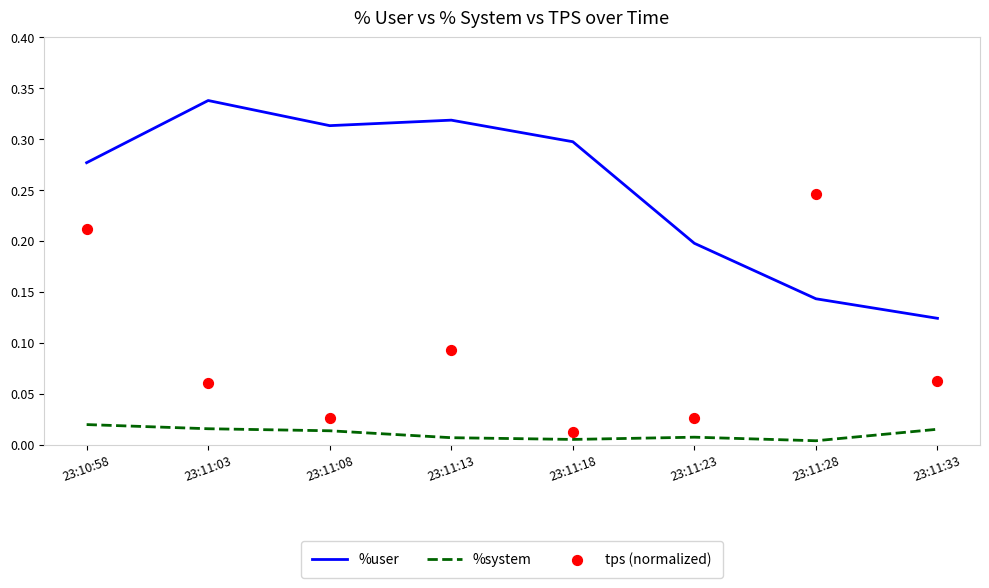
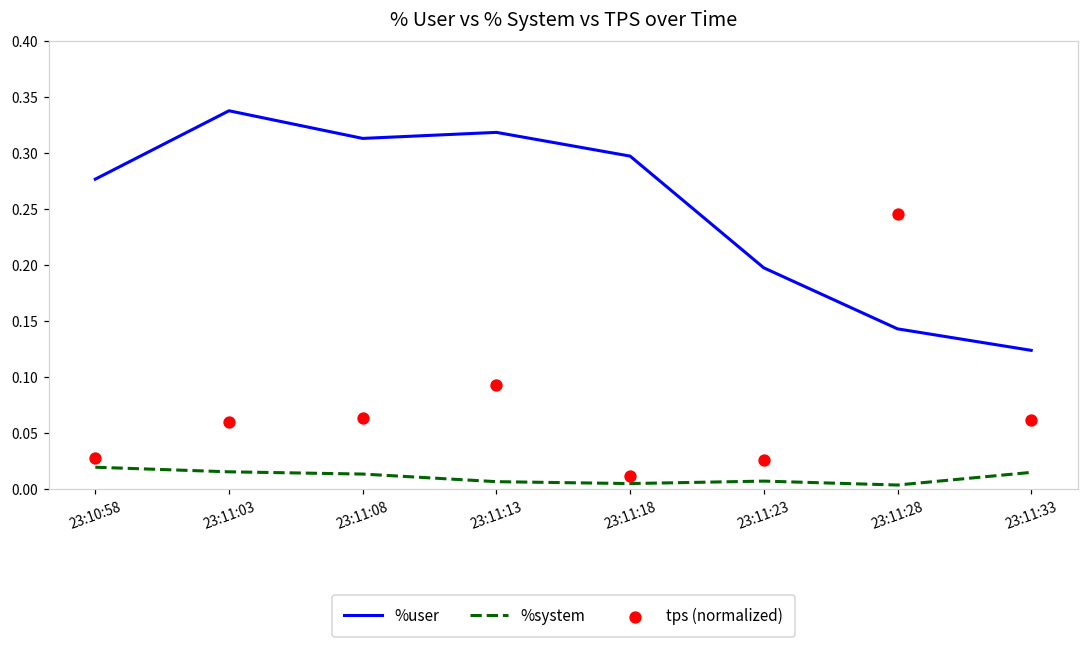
tps (normalized), 23:10:58: 0.212 -> 0.028
tps (normalized), 23:11:08: 0.026 -> 0.064
